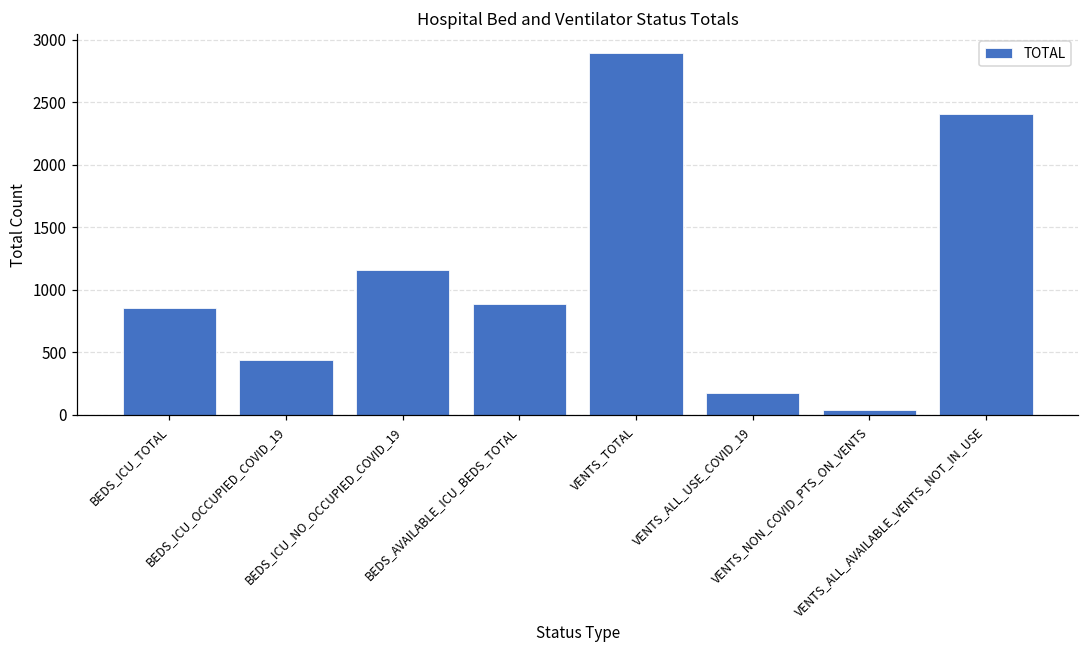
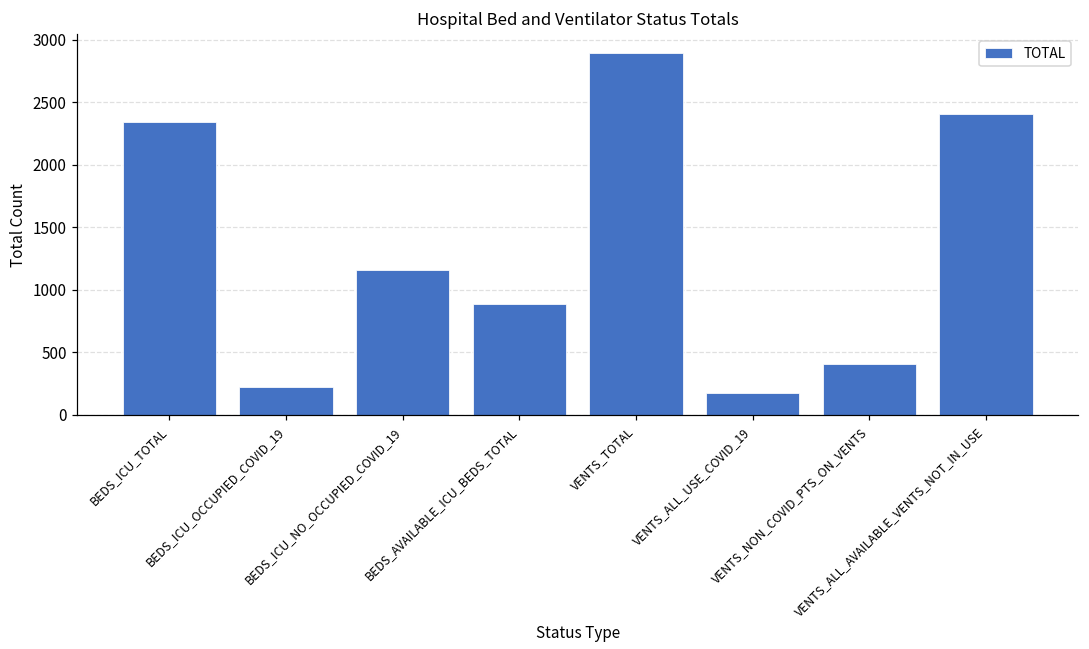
BEDS_ICU_TOTAL: 850 -> 2340
BEDS_ICU_OCCUPIED_COVID_19: 440 -> 220
VENTS_NON_COVID_PTS_ON_VENTS: 40 -> 410
